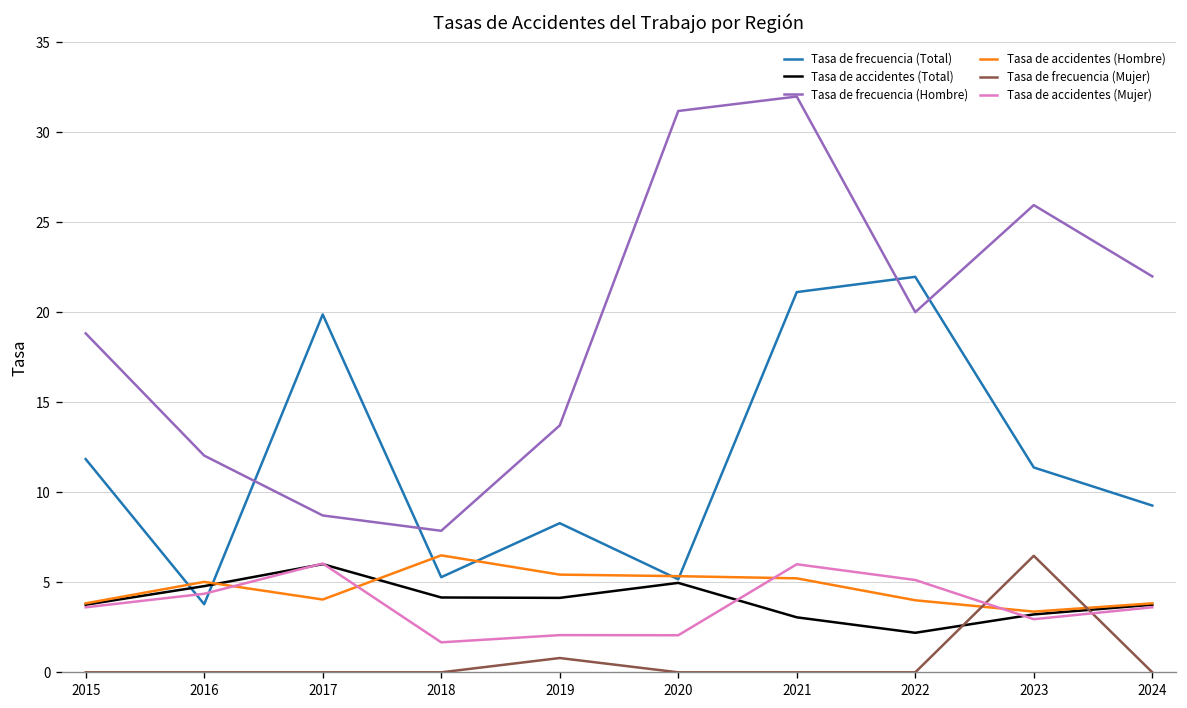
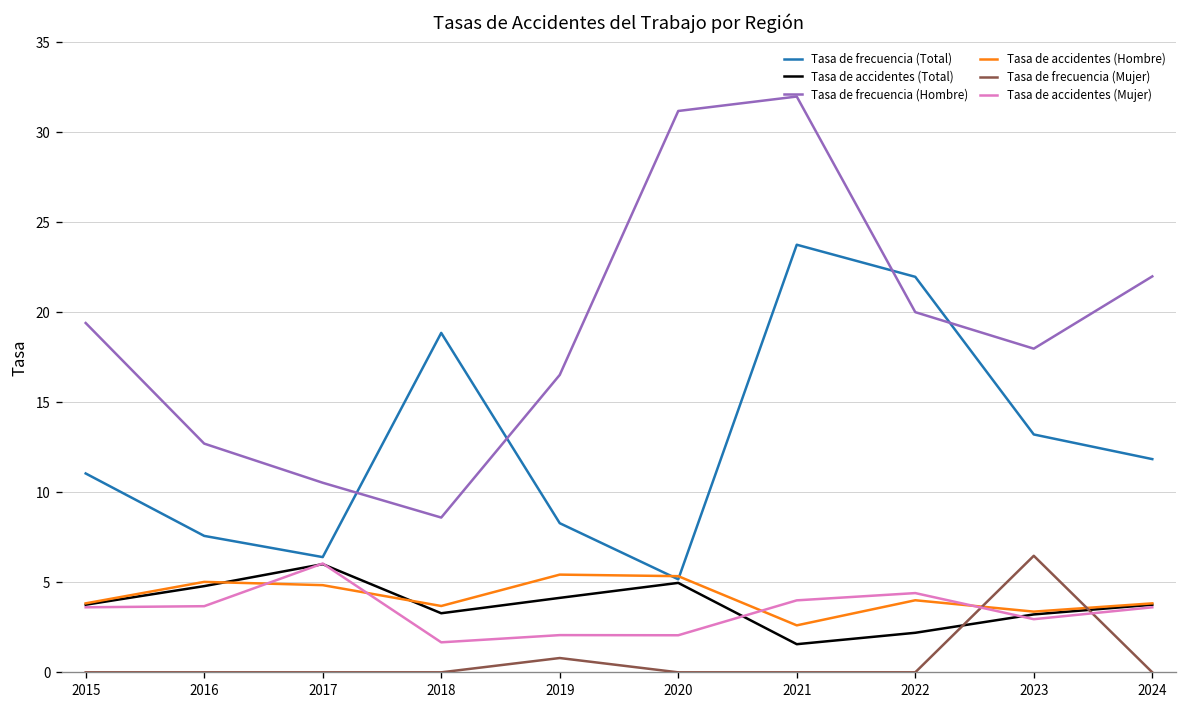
Tasa de frecuencia (Total), 2015: 11.8 -> 11.0
Tasa de frecuencia (Hombre), 2015: 18.8 -> 19.4
Tasa de frecuencia (Total), 2016: 3.8 -> 7.6
Tasa de frecuencia (Hombre), 2016: 12.0 -> 12.7
Tasa de accidentes (Mujer), 2016: 4.4 -> 3.7
Tasa de frecuencia (Total), 2017: 19.9 -> 6.4
Tasa de frecuencia (Hombre), 2017: 8.7 -> 10.5
Tasa de accidentes (Hombre), 2017: 4.0 -> 4.8
Tasa de frecuencia (Total), 2018: 5.3 -> 18.9
Tasa de accidentes (Total), 2018: 4.2 -> 3.3
Tasa de frecuencia (Hombre), 2018: 7.9 -> 8.6
Tasa de accidentes (Hombre), 2018: 6.5 -> 3.7
Tasa de frecuencia (Hombre), 2019: 13.7 -> 16.5
Tasa de frecuencia (Total), 2021: 21.1 -> 23.8
Tasa de accidentes (Total), 2021: 3.1 -> 1.6
Tasa de accidentes (Hombre), 2021: 5.2 -> 2.6
Tasa de accidentes (Mujer), 2021: 6.0 -> 4.0
Tasa de accidentes (Mujer), 2022: 5.1 -> 4.4
Tasa de frecuencia (Total), 2023: 11.4 -> 13.2
Tasa de frecuencia (Hombre), 2023: 26.0 -> 18.0
Tasa de frecuencia (Total), 2024: 9.3 -> 11.8
